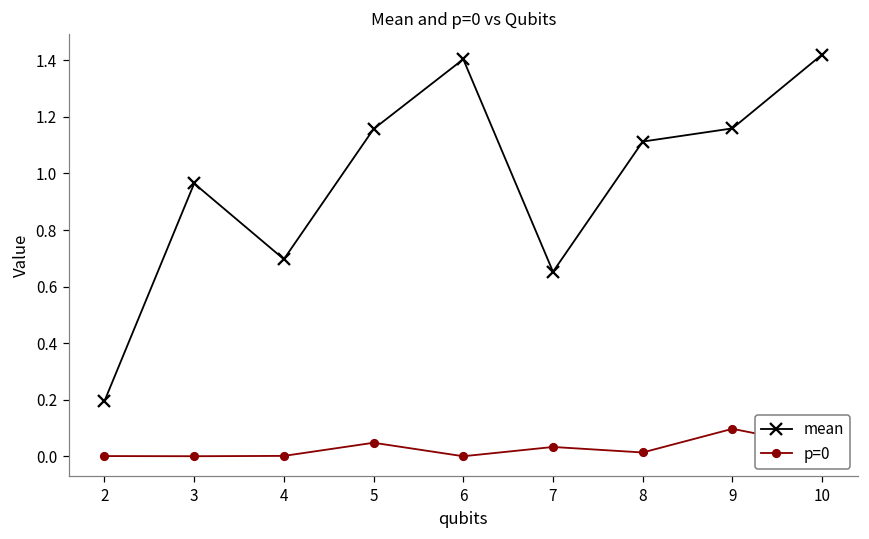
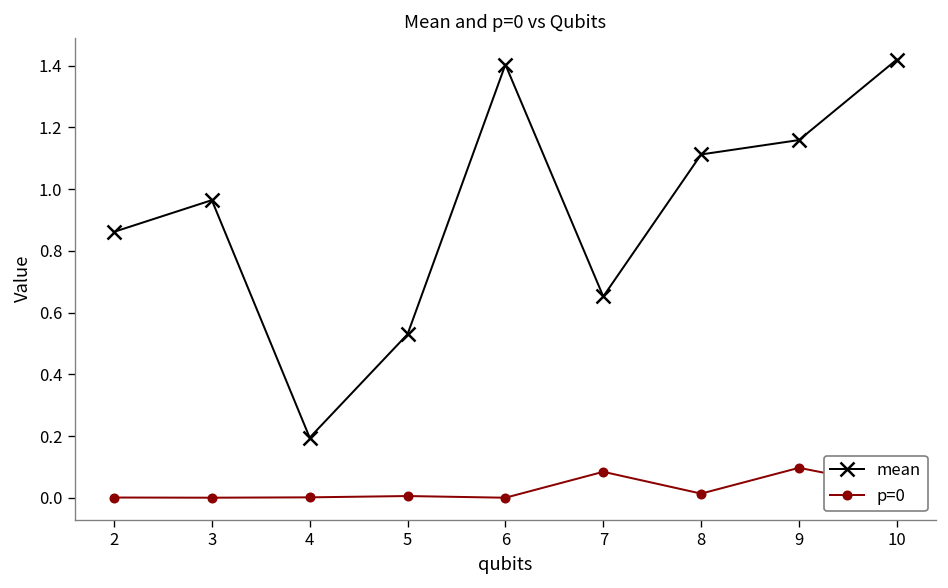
mean, 2: 0.20 -> 0.86
mean, 4: 0.70 -> 0.20
mean, 5: 1.16 -> 0.53
p=0, 5: 0.05 -> 0.01
p=0, 7: 0.03 -> 0.08
